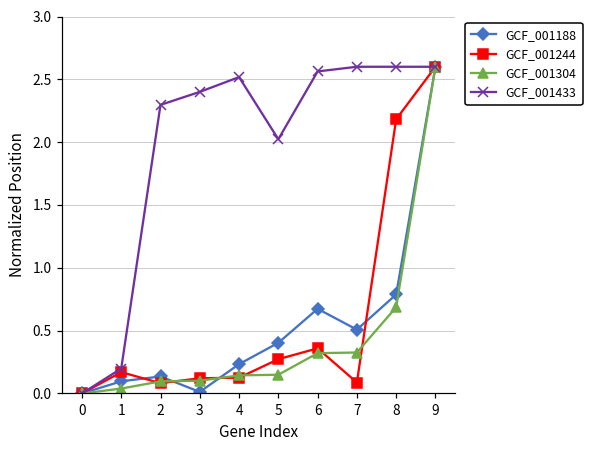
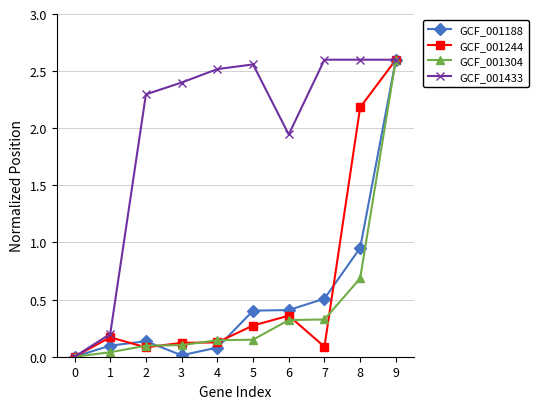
GCF_001188, 4: 0.23 -> 0.08
GCF_001433, 5: 2.02 -> 2.56
GCF_001188, 6: 0.67 -> 0.41
GCF_001433, 6: 2.56 -> 1.95
GCF_001188, 8: 0.79 -> 0.95
